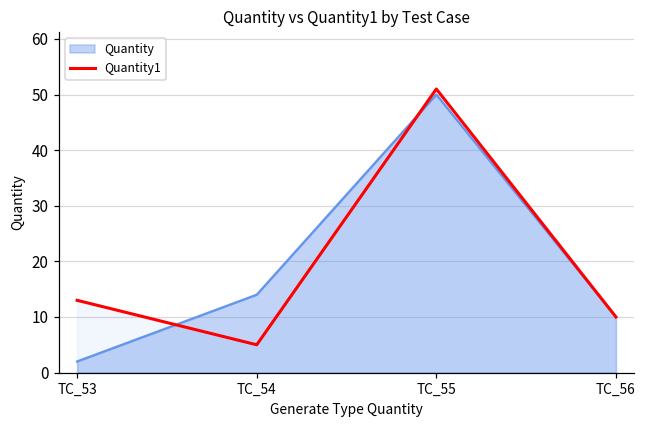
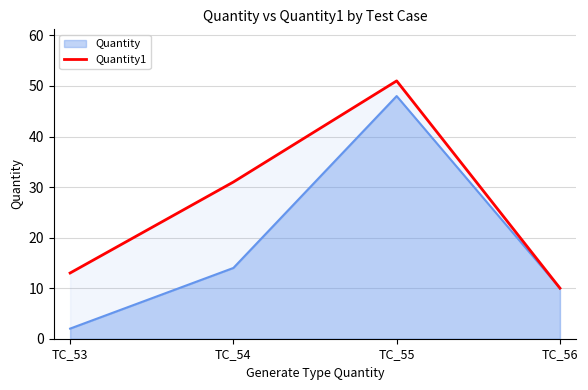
Quantity1, TC_54: 5 -> 31
Quantity, TC_55: 50 -> 48
